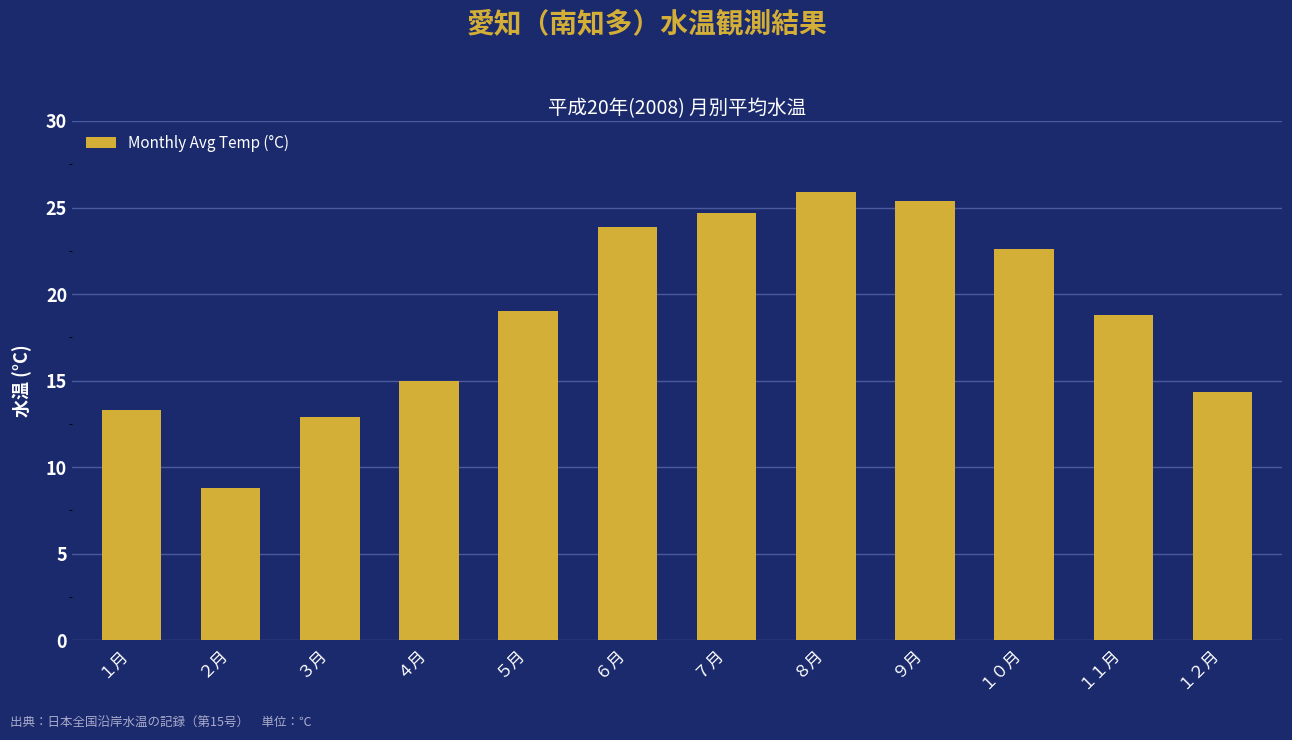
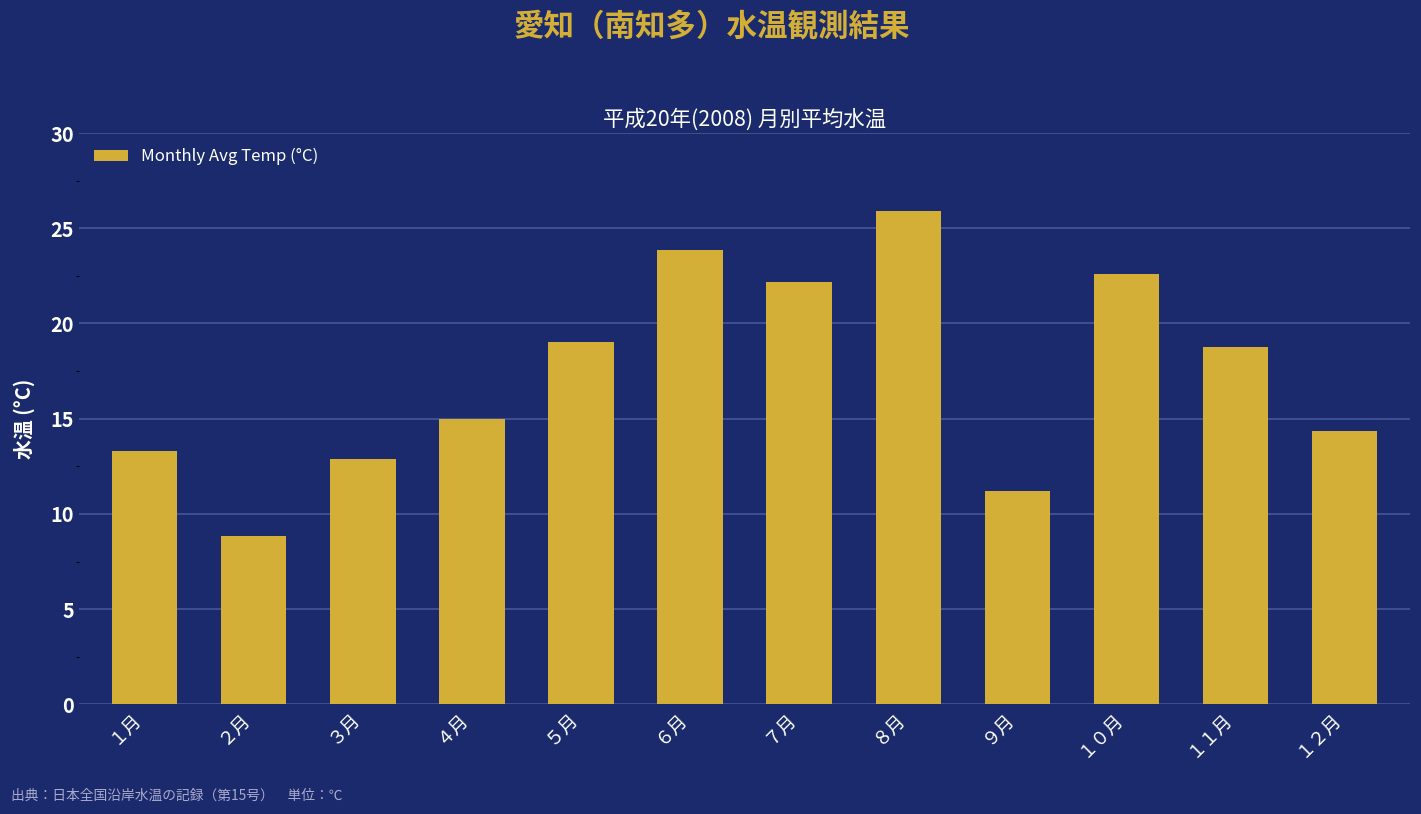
７月: 24.7 -> 22.2
９月: 25.4 -> 11.2
